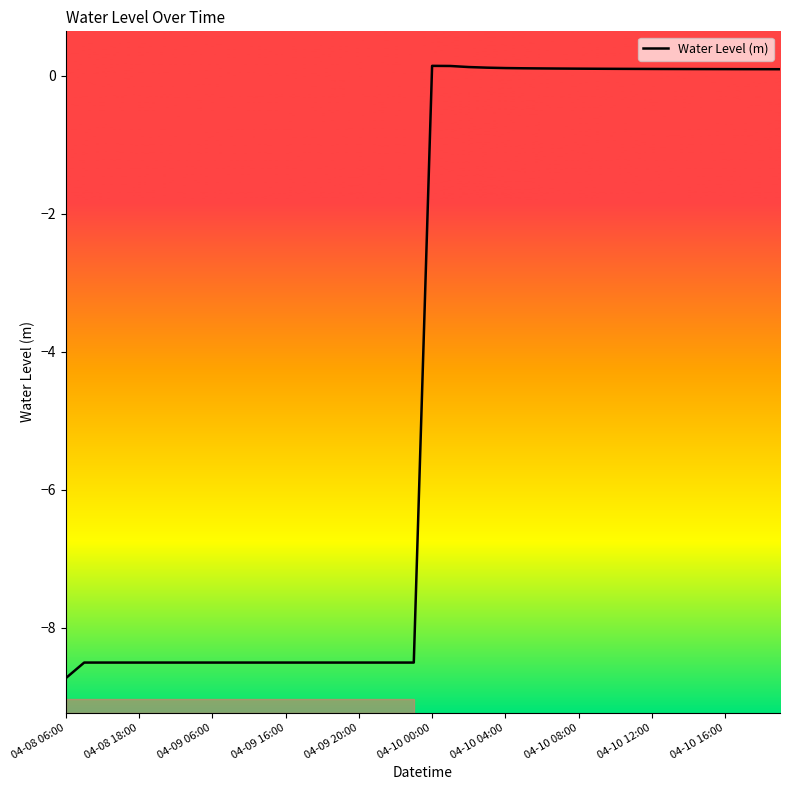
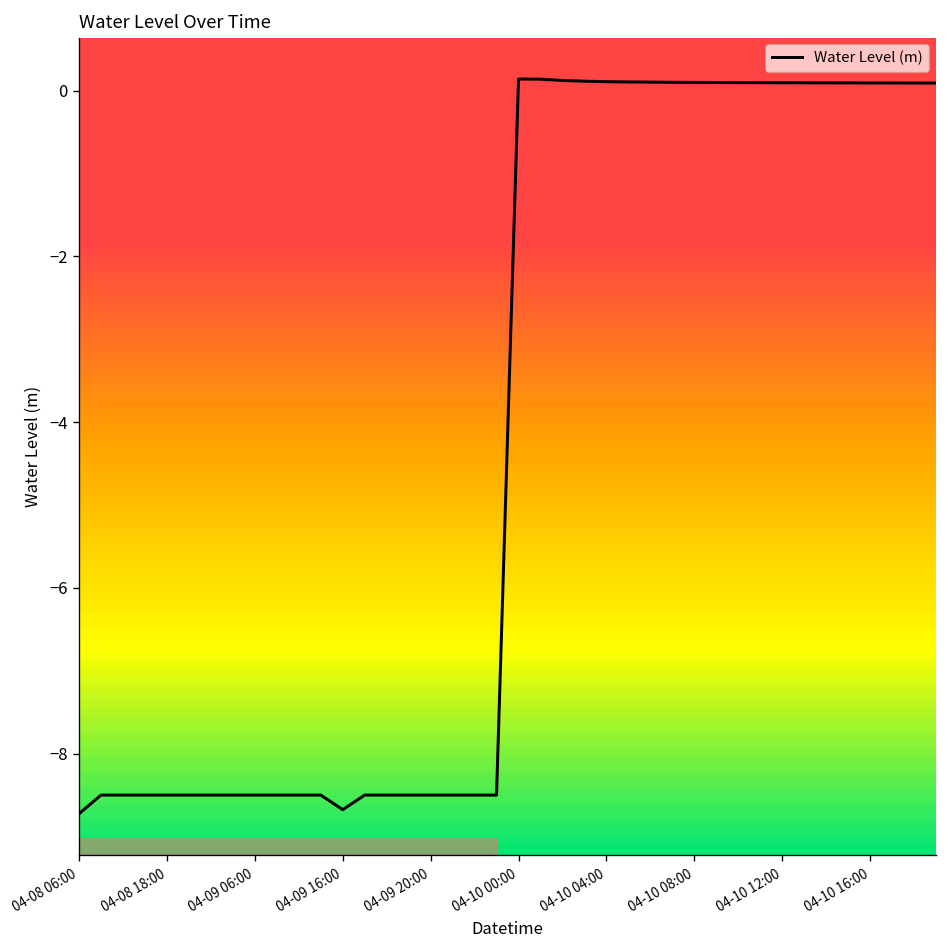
Water Level (m), 04-09 16:00: -8.5 -> -8.7
